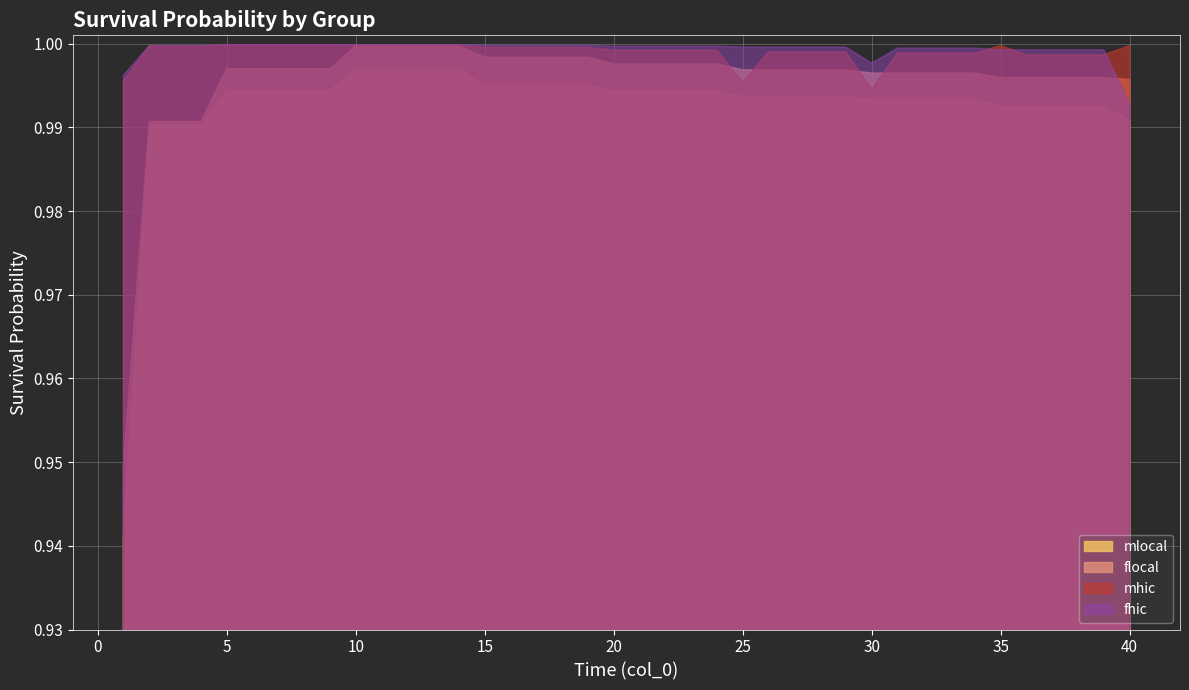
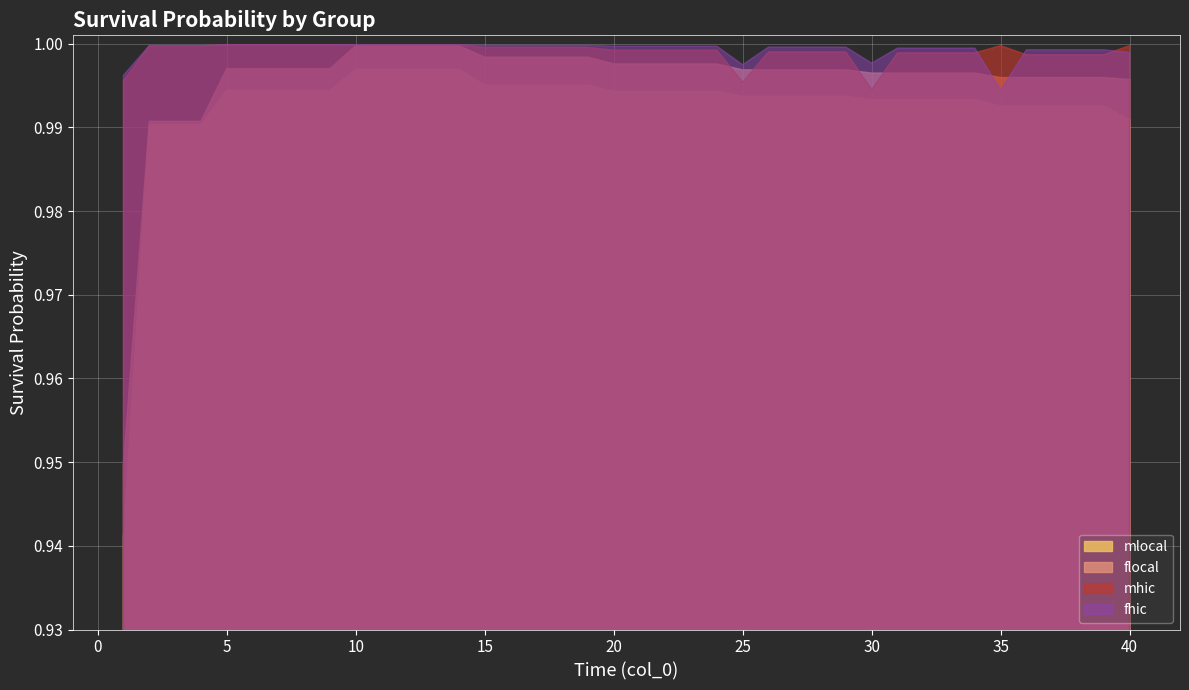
fhic, 25: 1.000 -> 0.997
fhic, 35: 0.999 -> 0.994
fhic, 40: 0.993 -> 0.999
